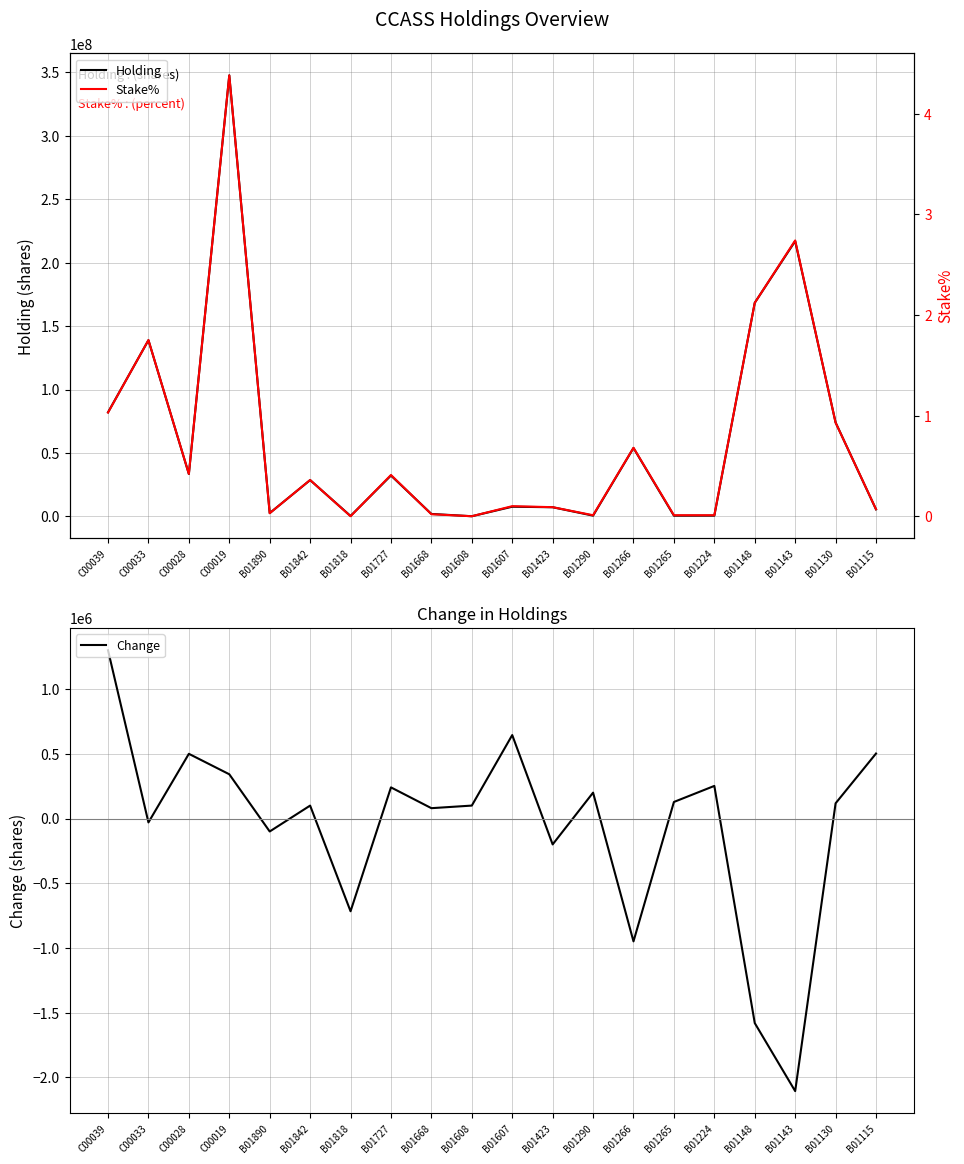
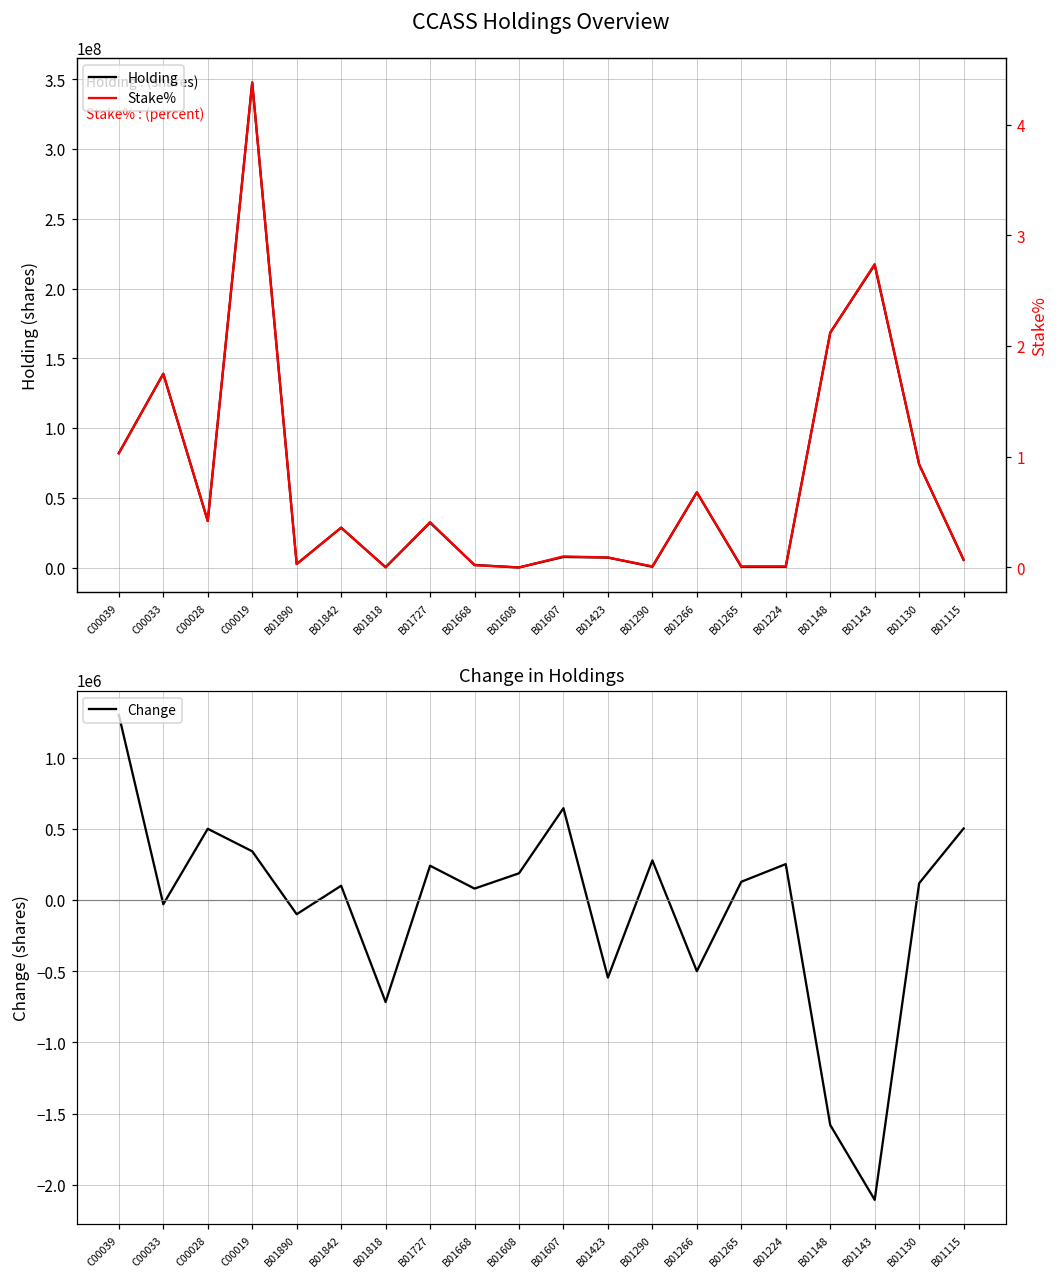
Change in Holdings, B01608: 100000 -> 190000
Change in Holdings, B01423: -200000 -> -550000
Change in Holdings, B01290: 200000 -> 280000
Change in Holdings, B01266: -950000 -> -500000
